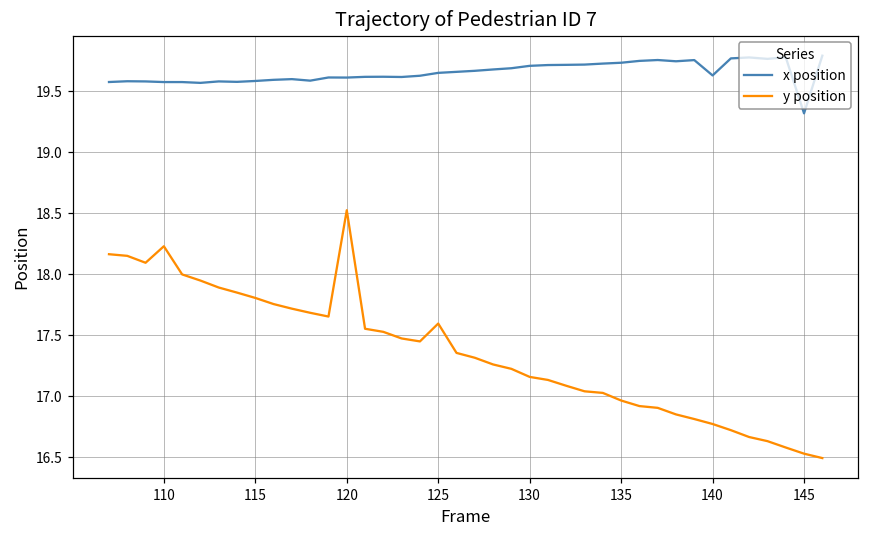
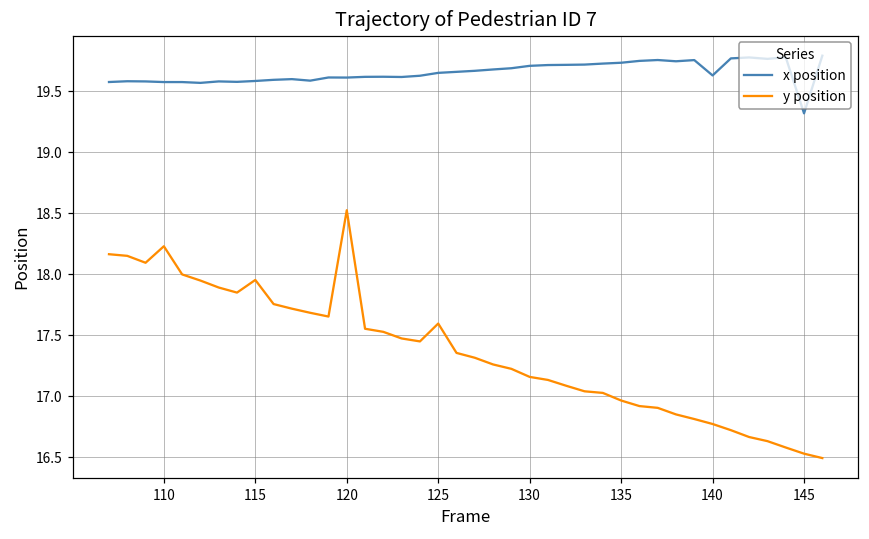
y position, 115: 17.81 -> 17.95
